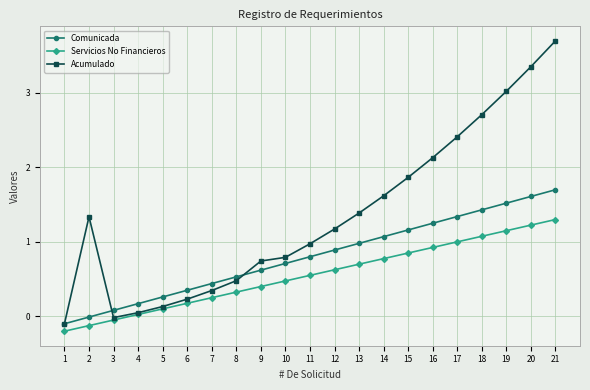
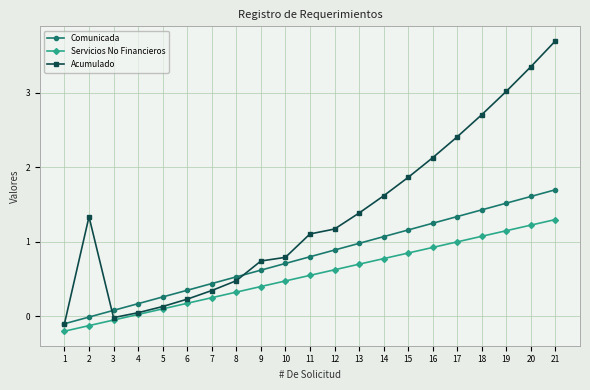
Acumulado, 11: 1.0 -> 1.1
